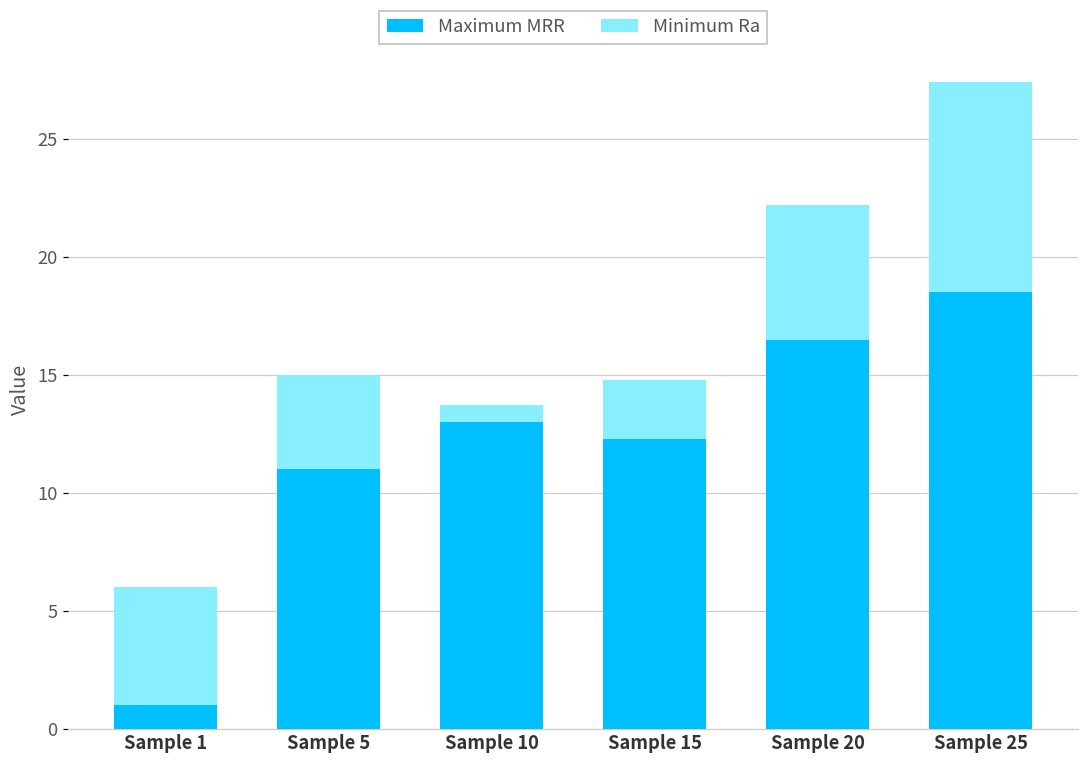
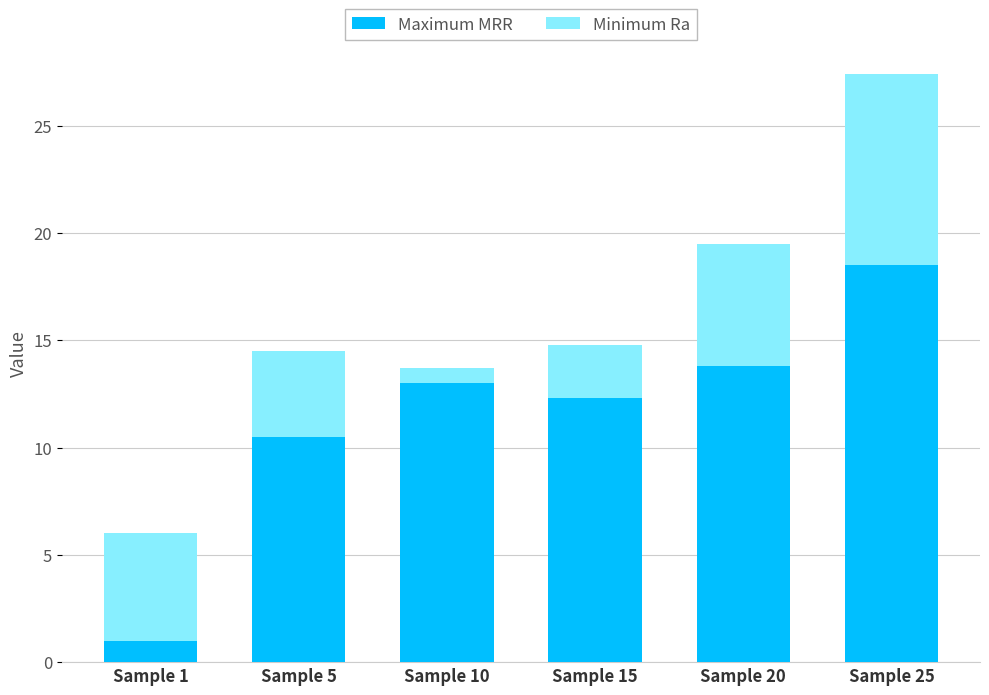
Maximum MRR, Sample 5: 11.0 -> 10.5
Maximum MRR, Sample 20: 16.5 -> 13.8
